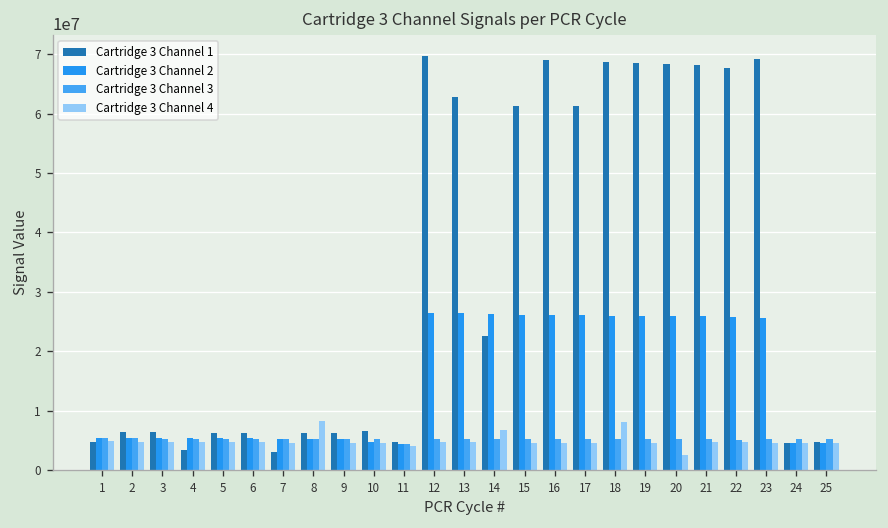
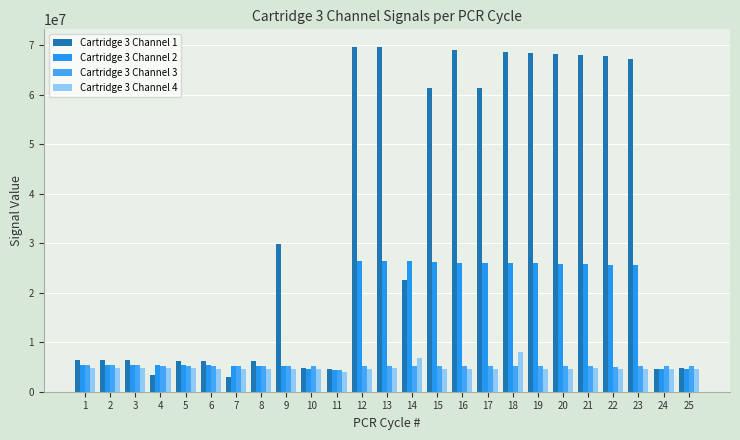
Cartridge 3 Channel 1, 1: 5000000 -> 6000000
Cartridge 3 Channel 4, 8: 8000000 -> 5000000
Cartridge 3 Channel 1, 9: 6000000 -> 30000000
Cartridge 3 Channel 1, 10: 7000000 -> 5000000
Cartridge 3 Channel 1, 13: 63000000 -> 70000000
Cartridge 3 Channel 4, 20: 3000000 -> 5000000
Cartridge 3 Channel 1, 23: 69000000 -> 67000000
